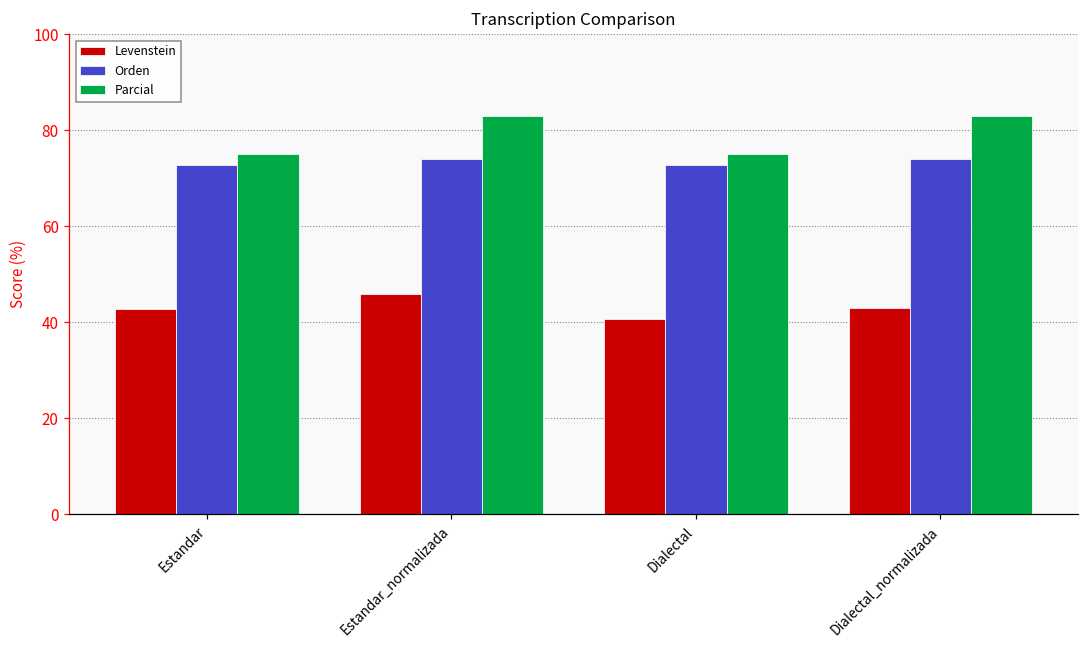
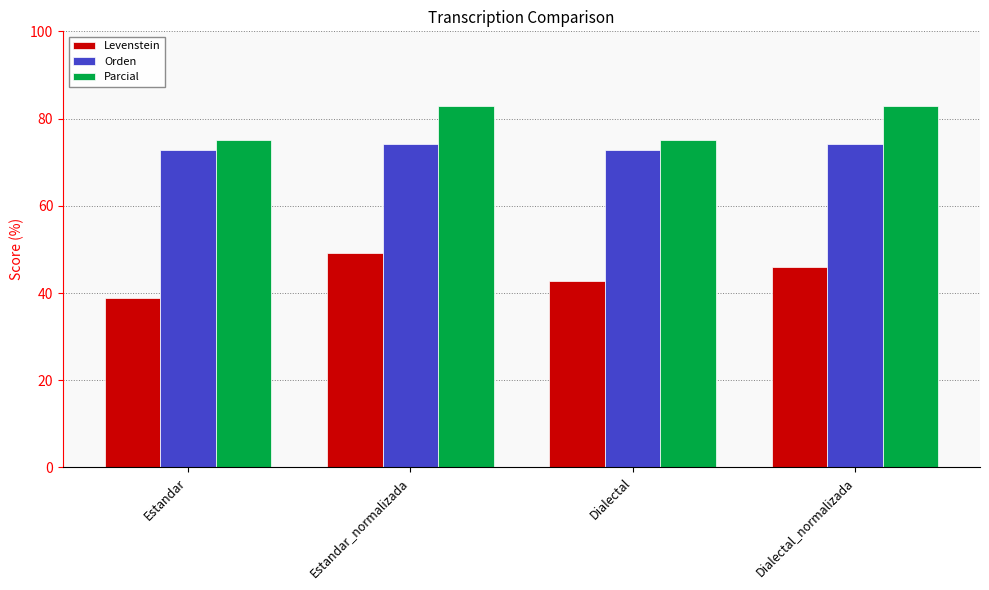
Levenstein, Estandar: 43 -> 39
Levenstein, Estandar_normalizada: 46 -> 49
Levenstein, Dialectal: 41 -> 43
Levenstein, Dialectal_normalizada: 43 -> 46
